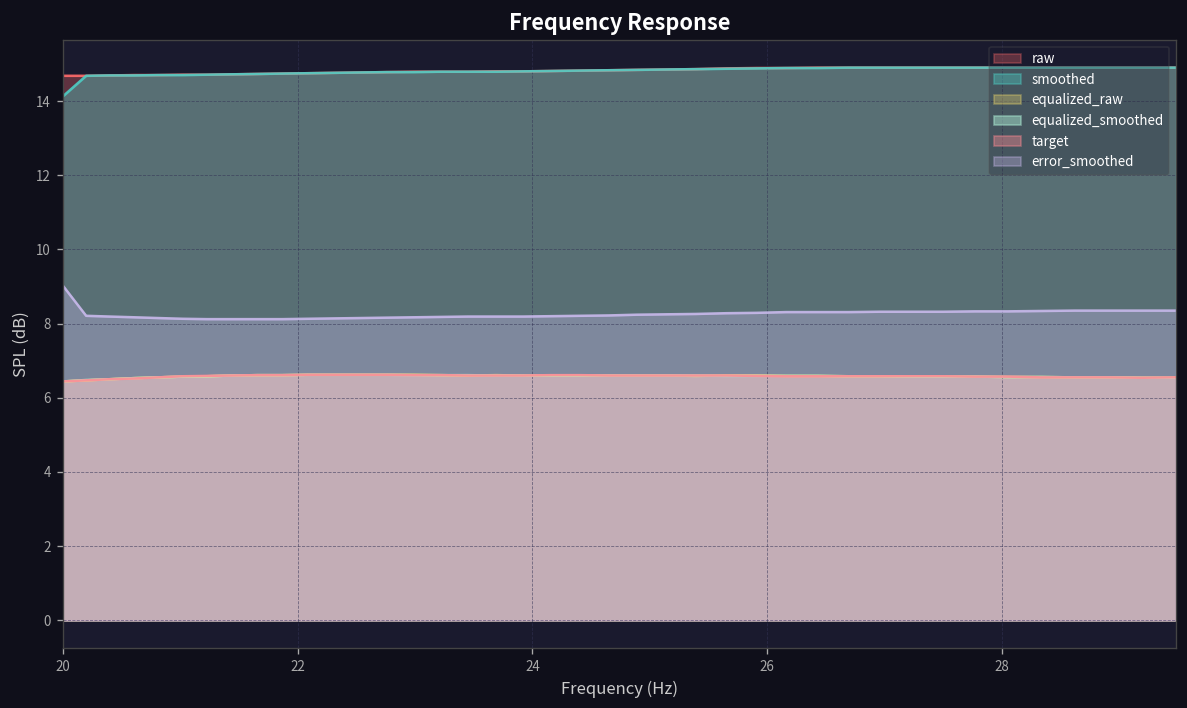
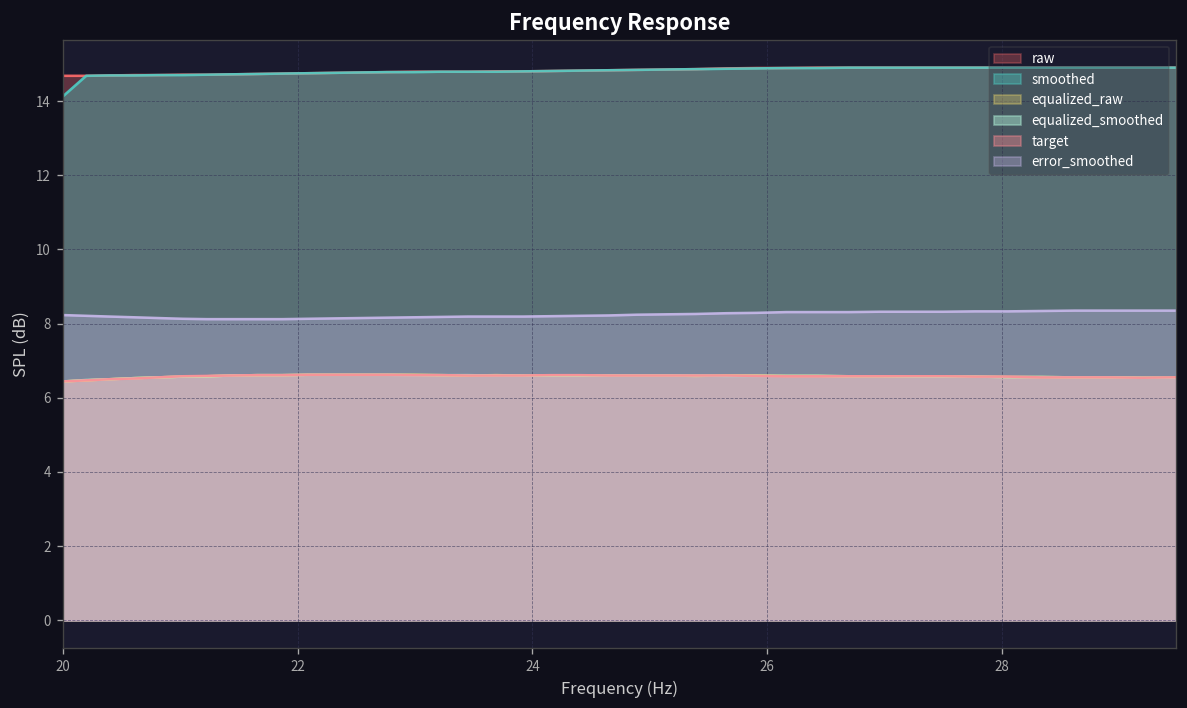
error_smoothed, 20: 9.0 -> 8.2
